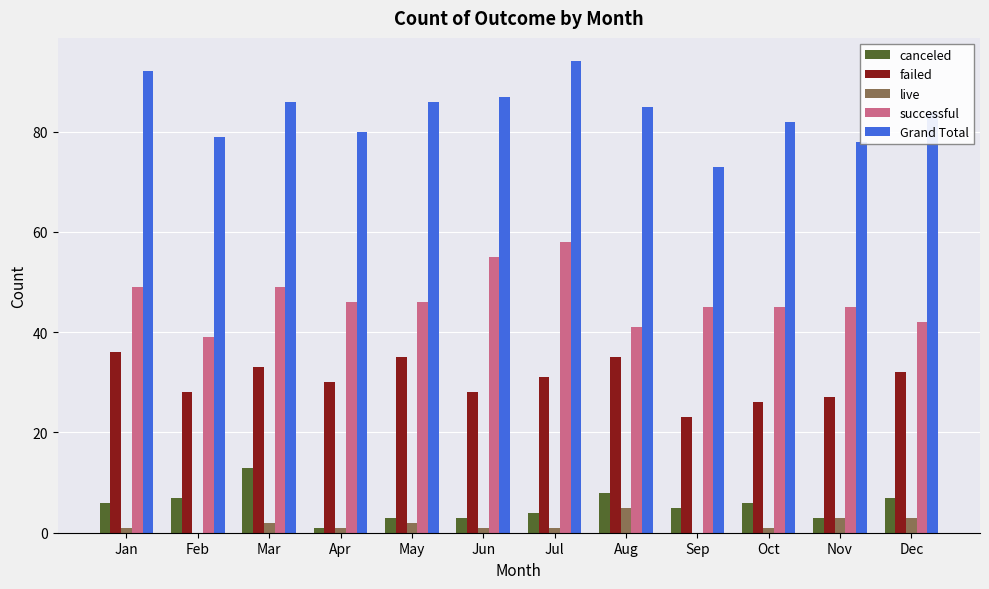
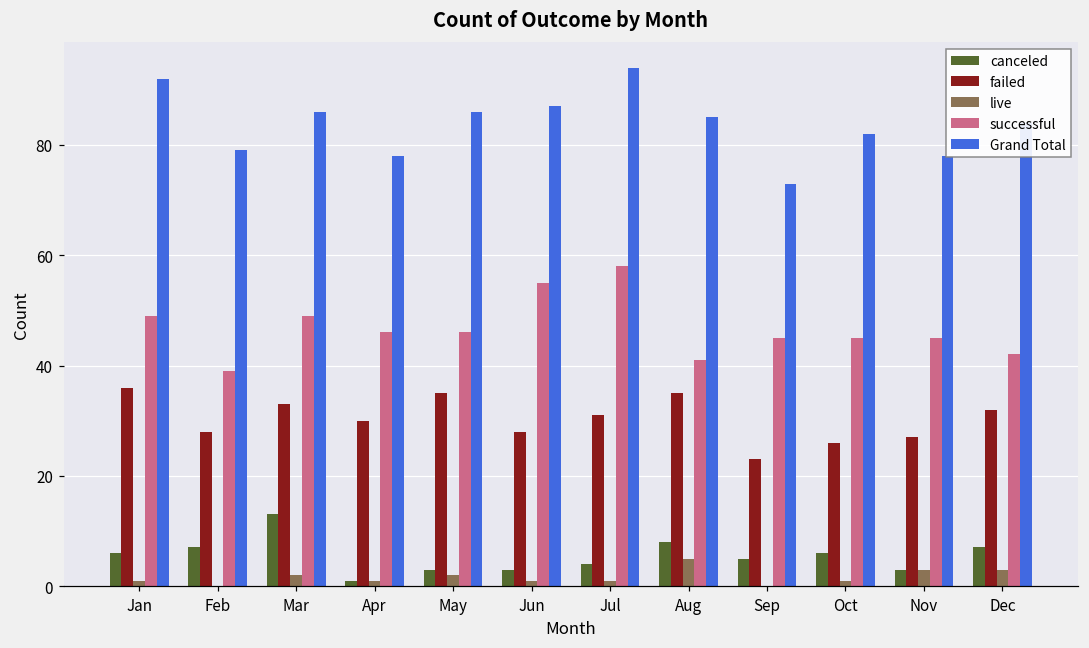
Grand Total, Apr: 80 -> 78
